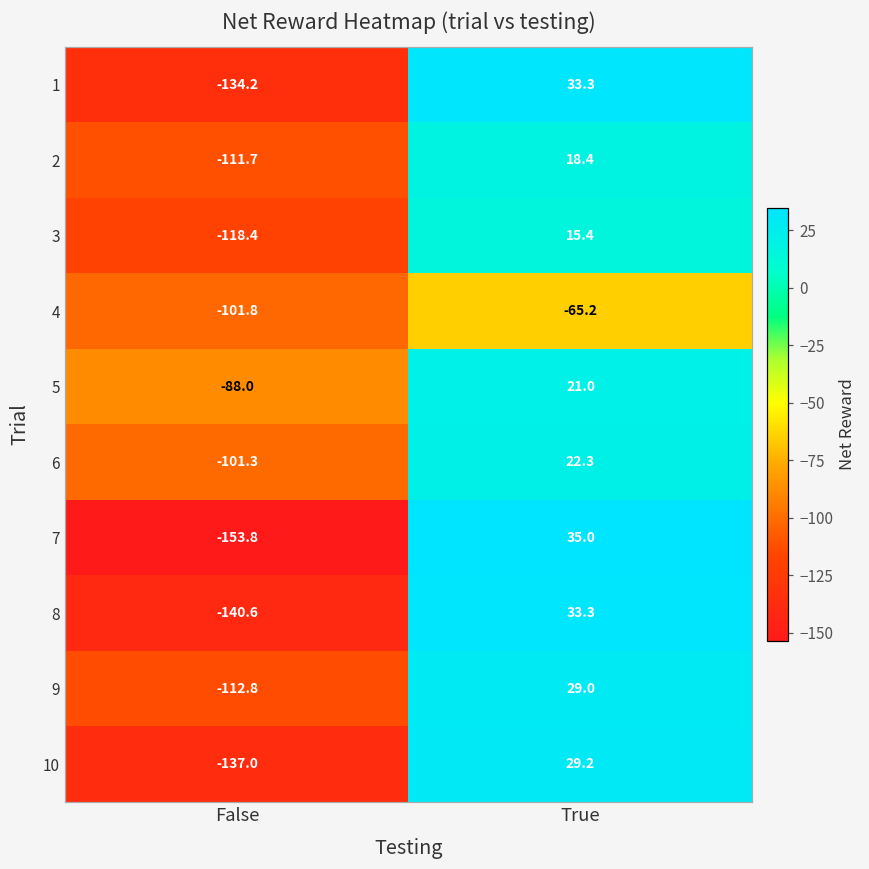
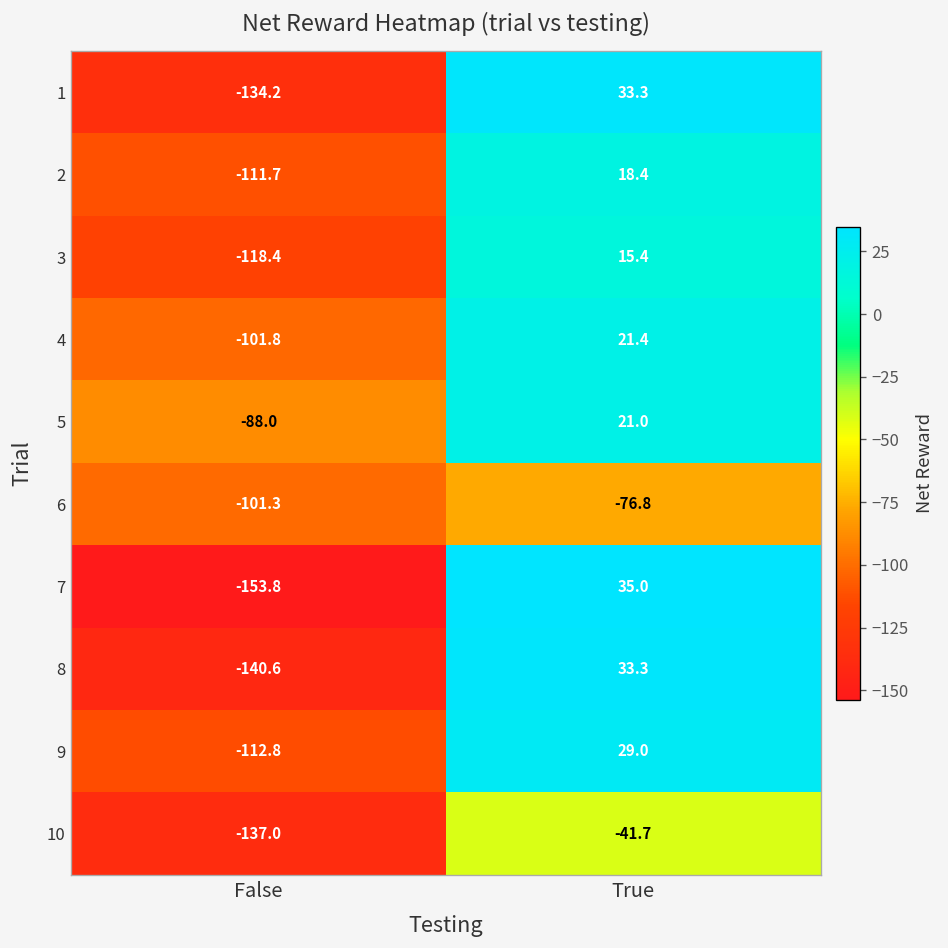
4, True: -65.2 -> 21.4
6, True: 22.3 -> -76.8
10, True: 29.2 -> -41.7
